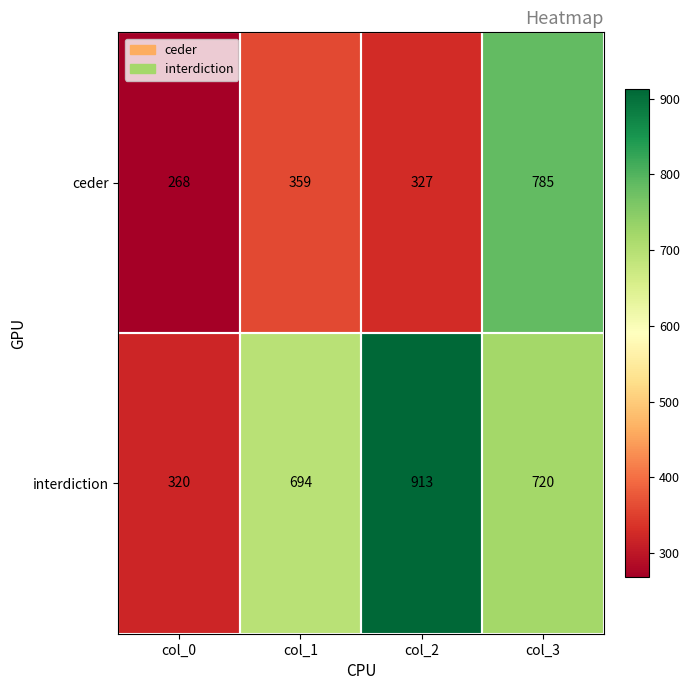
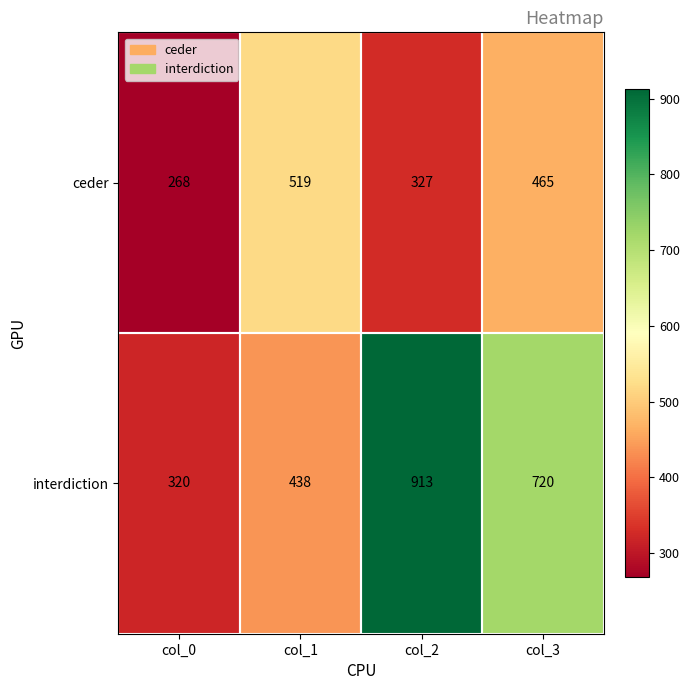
ceder, col_1: 359 -> 519
ceder, col_3: 785 -> 465
interdiction, col_1: 694 -> 438
